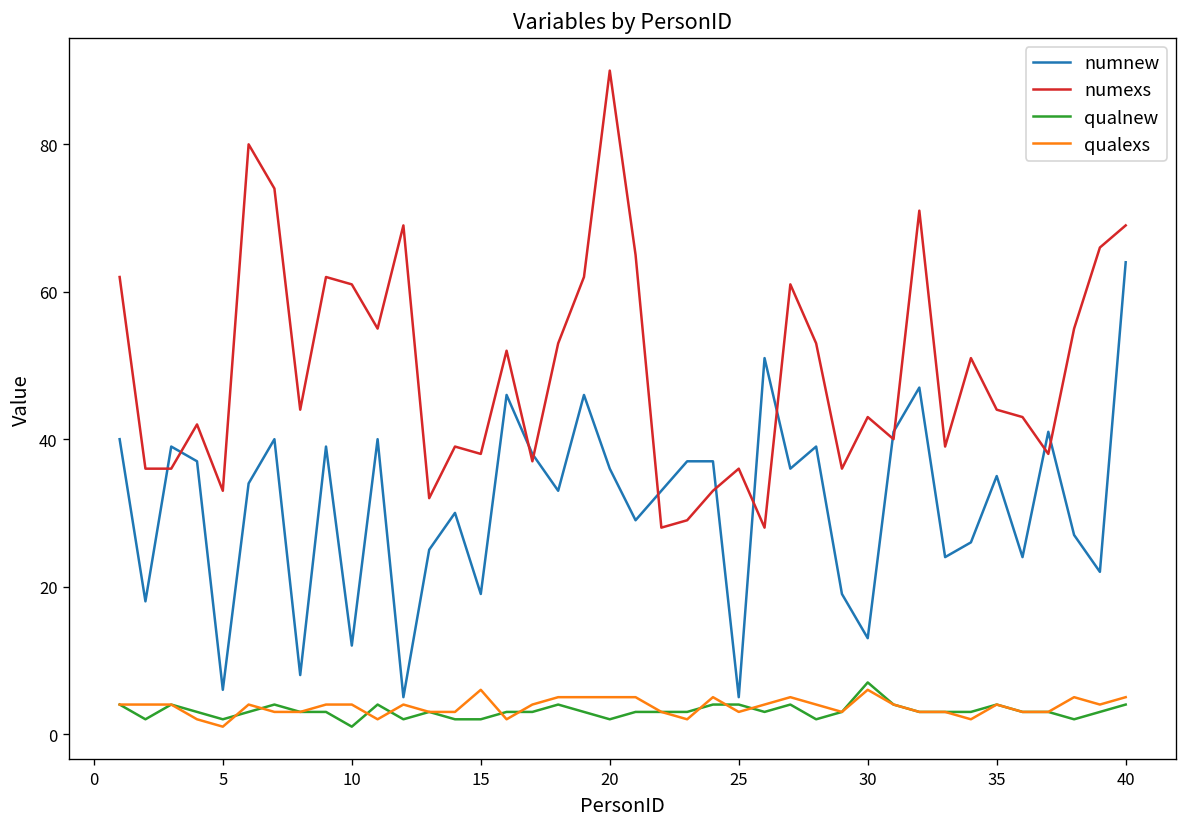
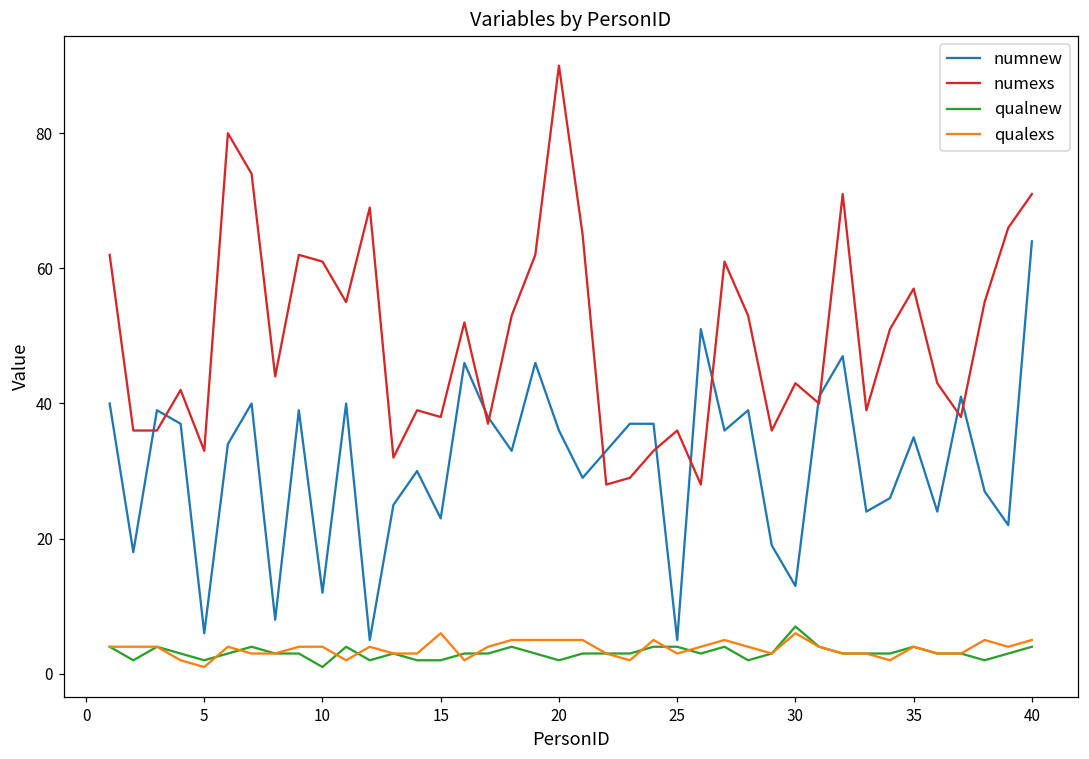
numnew, 15: 19 -> 23
numexs, 35: 44 -> 57
numexs, 40: 69 -> 71
